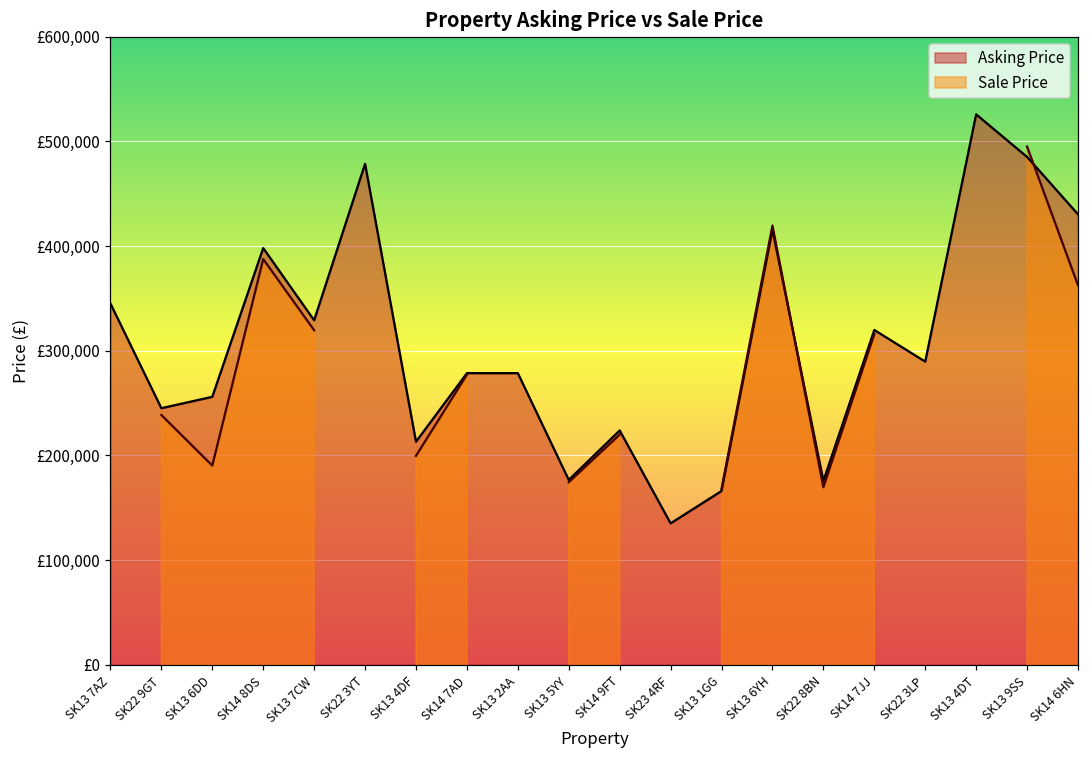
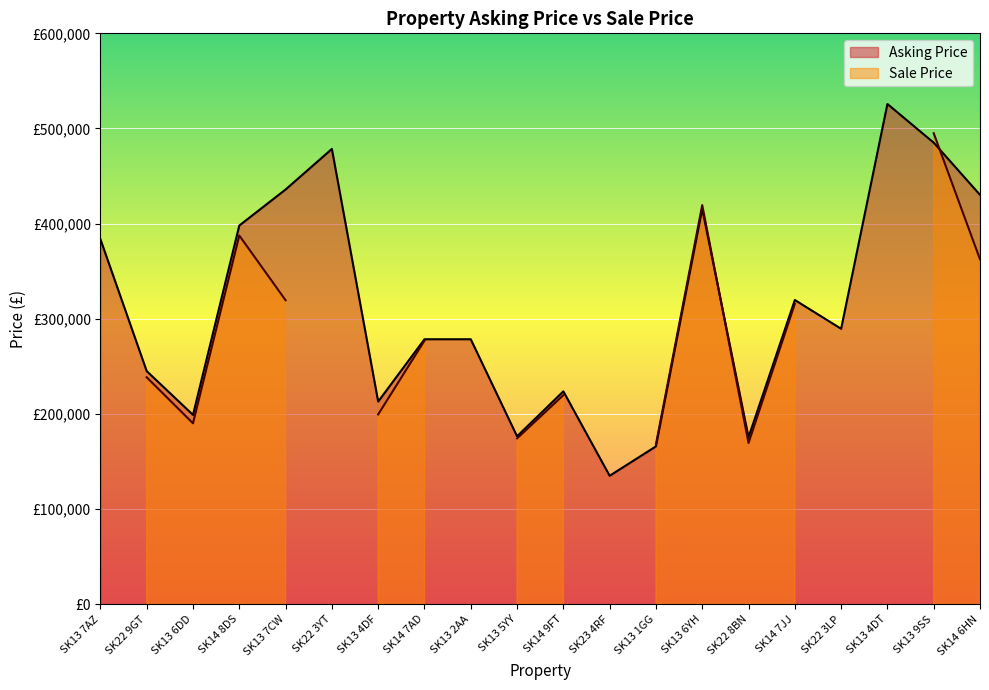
Asking Price, SK13 7AZ: £350,000 -> £380,000
Asking Price, SK13 6DD: £260,000 -> £200,000
Asking Price, SK13 7CW: £330,000 -> £440,000
